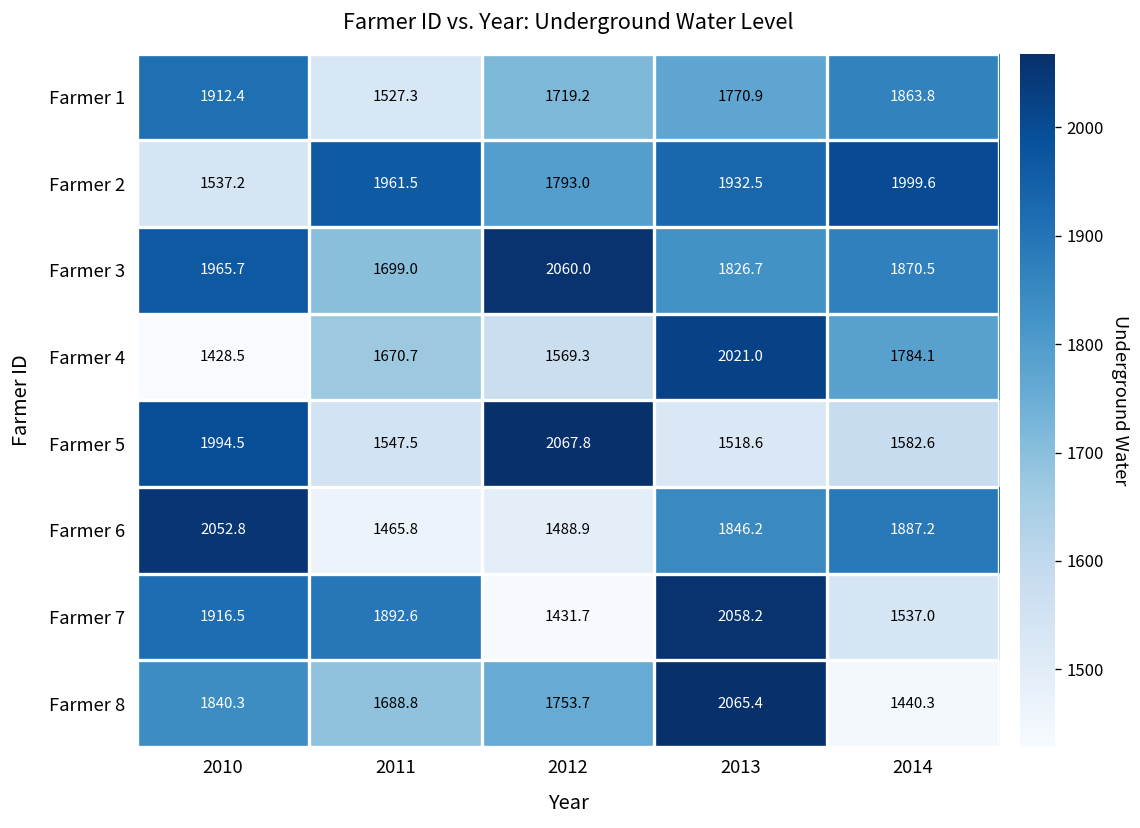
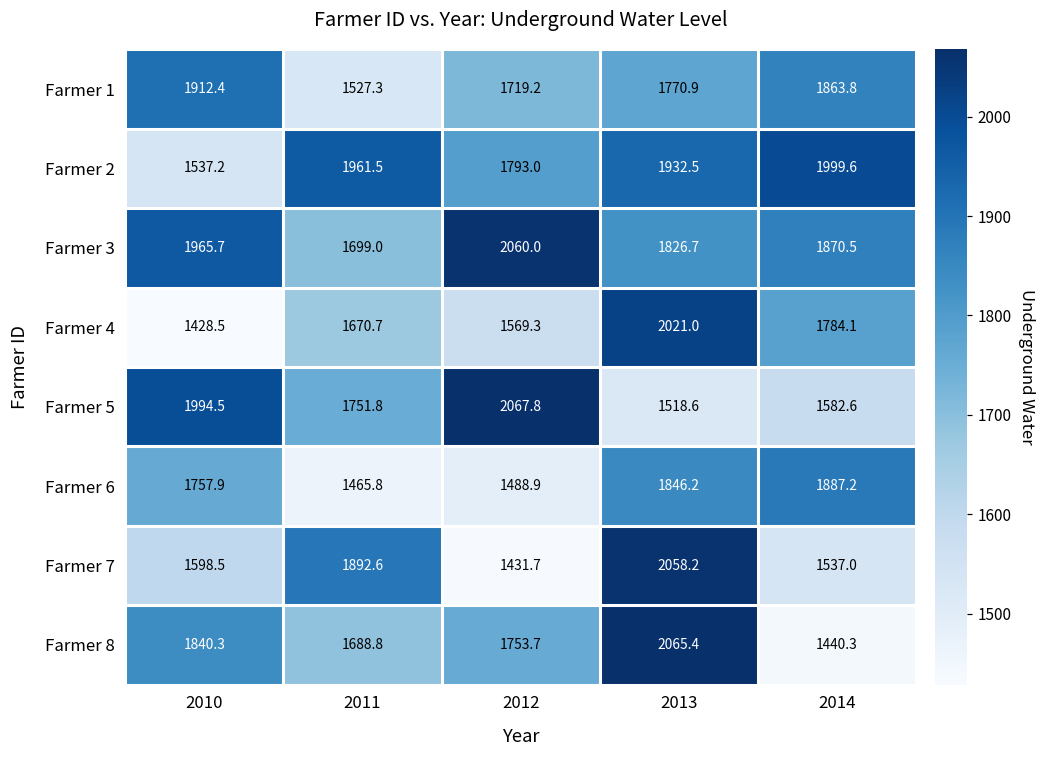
Farmer 5, 2011: 1547.5 -> 1751.8
Farmer 6, 2010: 2052.8 -> 1757.9
Farmer 7, 2010: 1916.5 -> 1598.5
